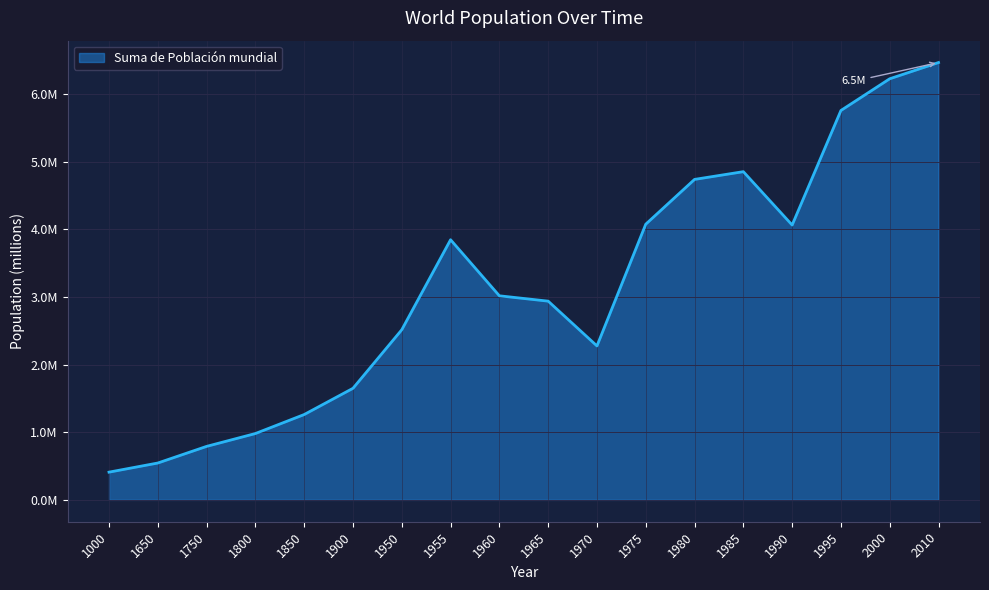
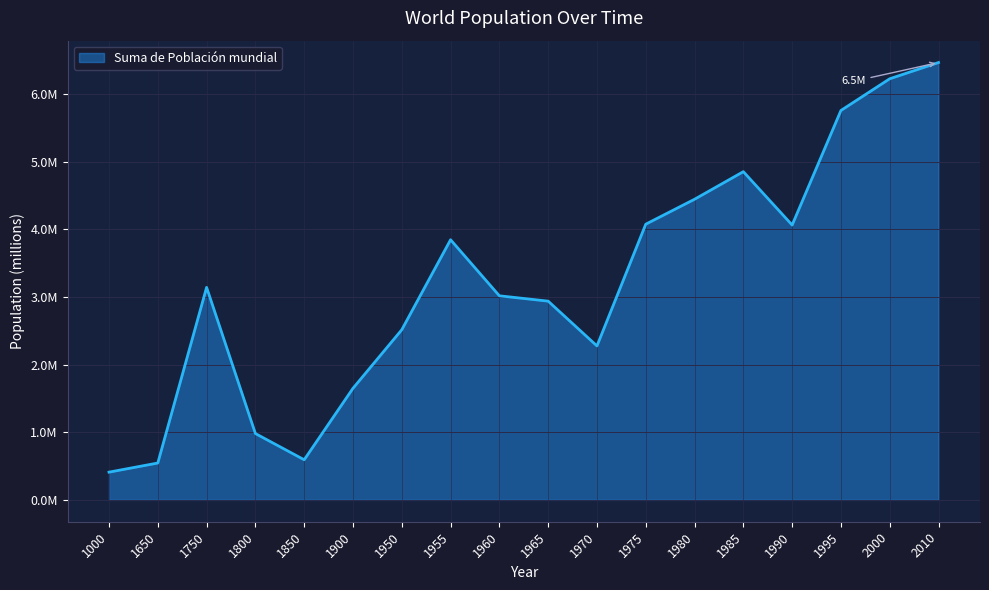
1750: 800000 -> 3100000
1850: 1300000 -> 600000
1980: 4700000 -> 4400000
